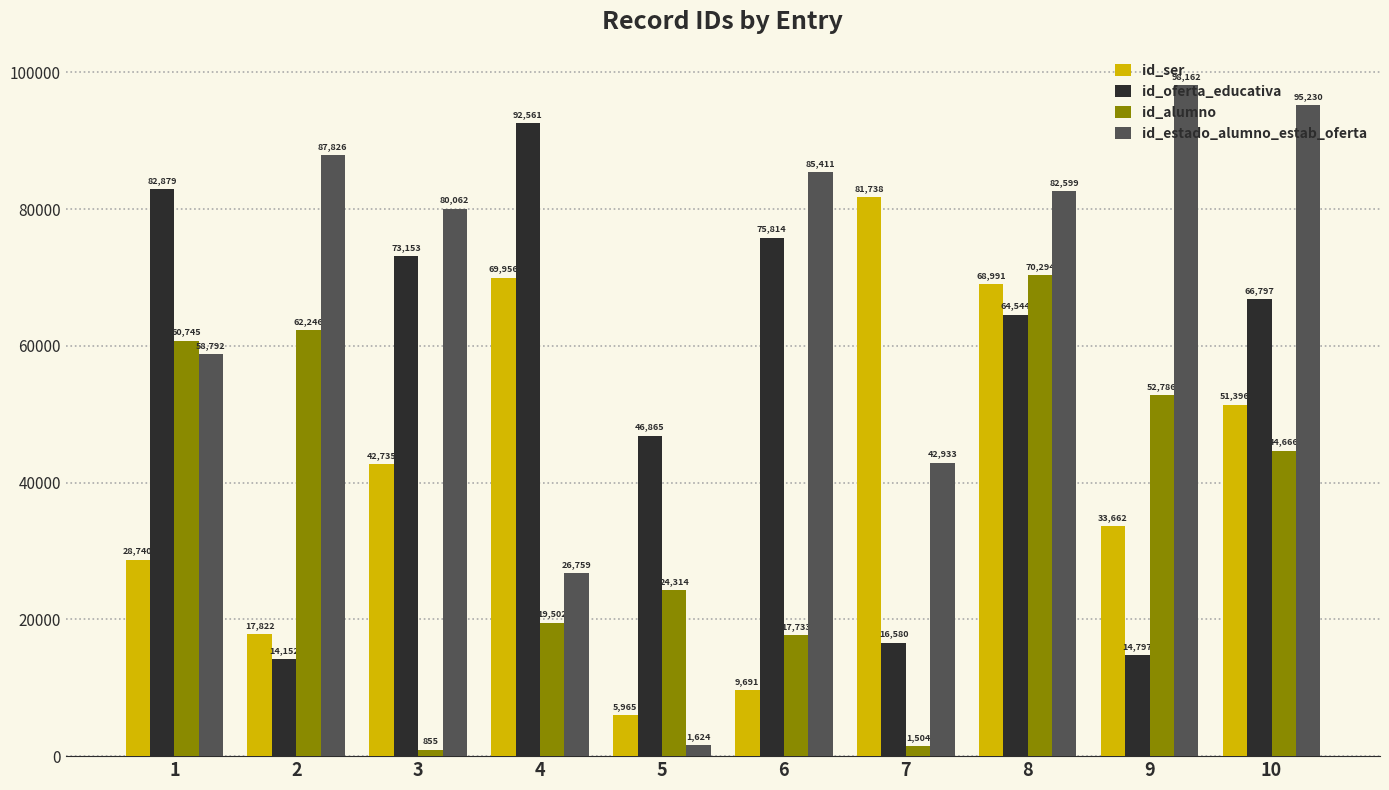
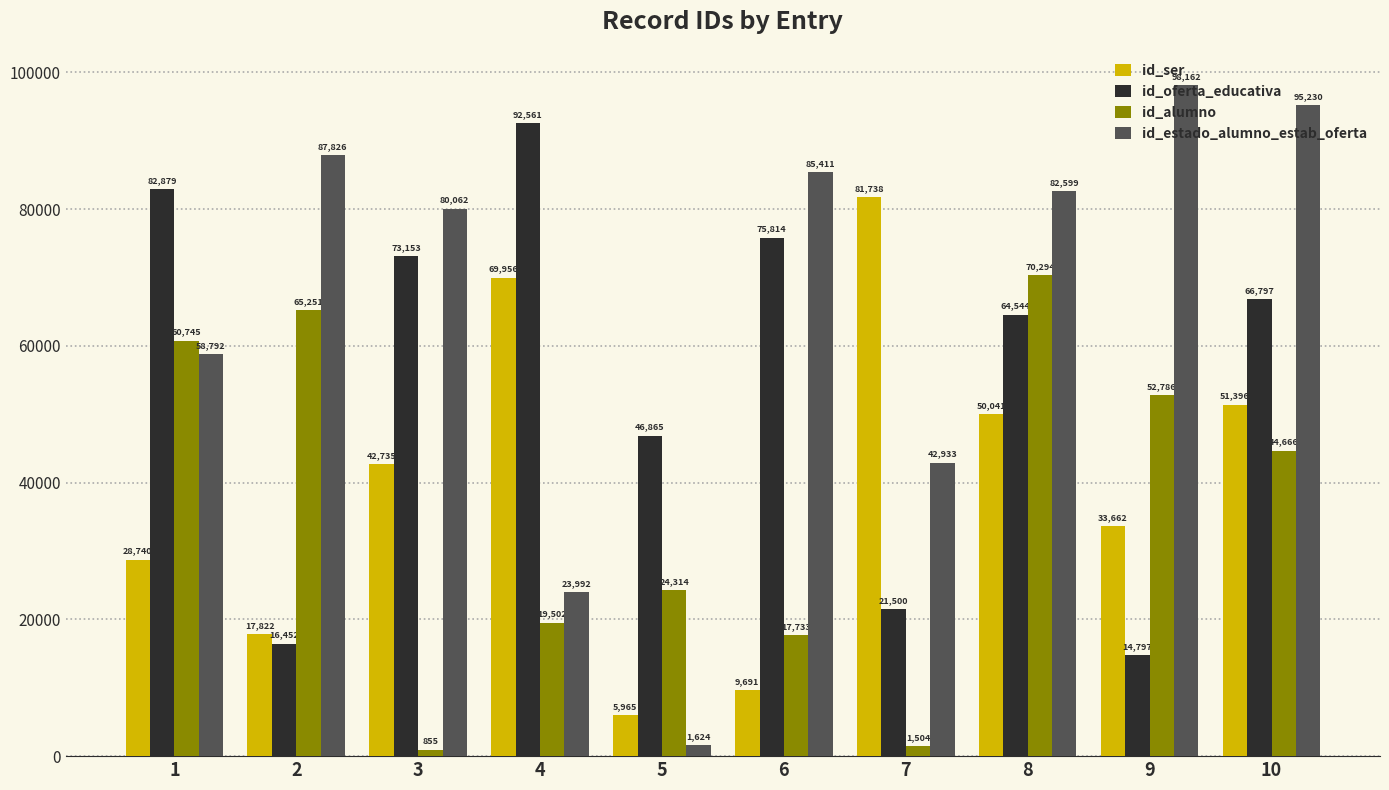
id_oferta_educativa, 2: 14,152 -> 16,452
id_alumno, 2: 62,246 -> 65,251
id_estado_alumno_estab_oferta, 4: 26,759 -> 23,992
id_oferta_educativa, 7: 16,580 -> 21,500
id_ser, 8: 68,991 -> 50,041
